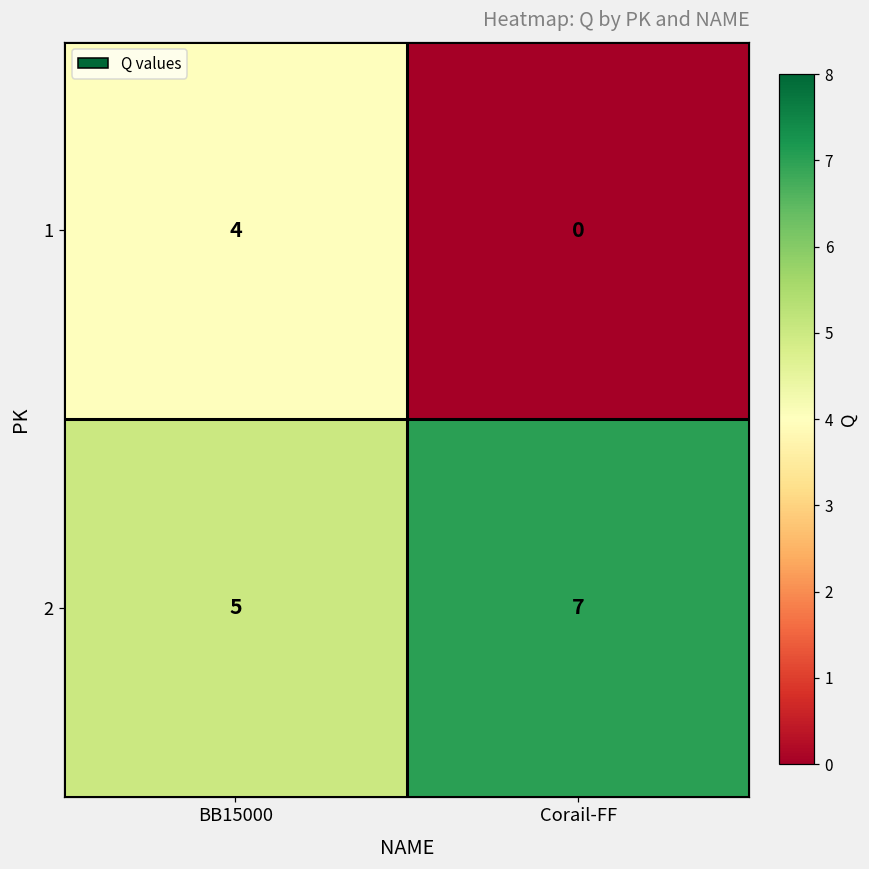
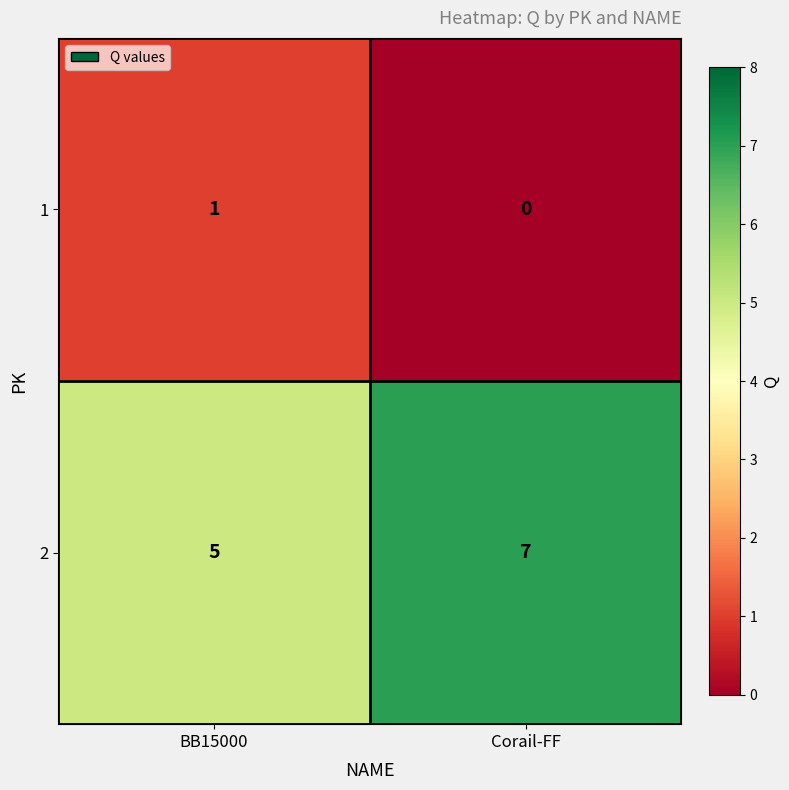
1, BB15000: 4 -> 1
